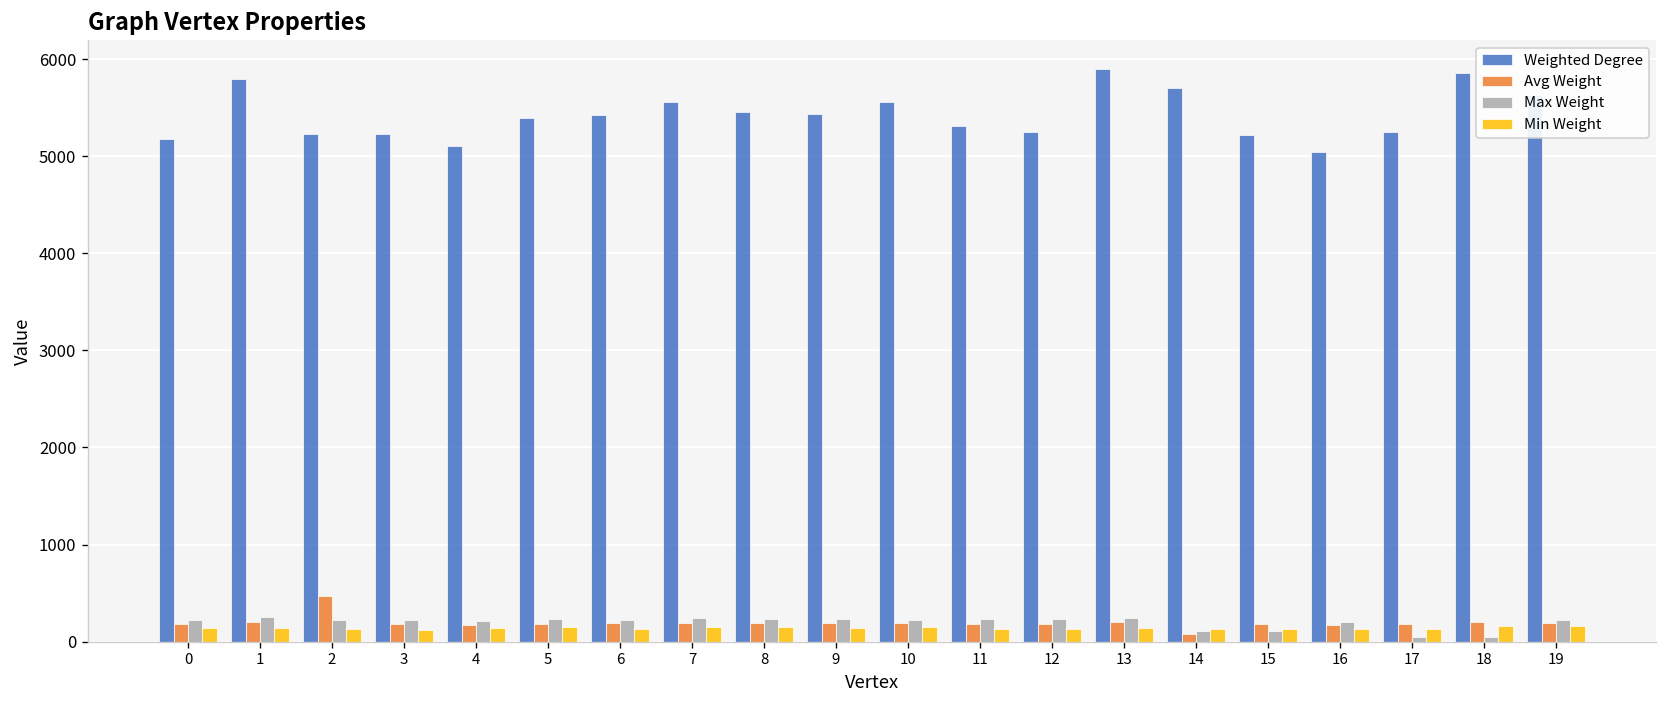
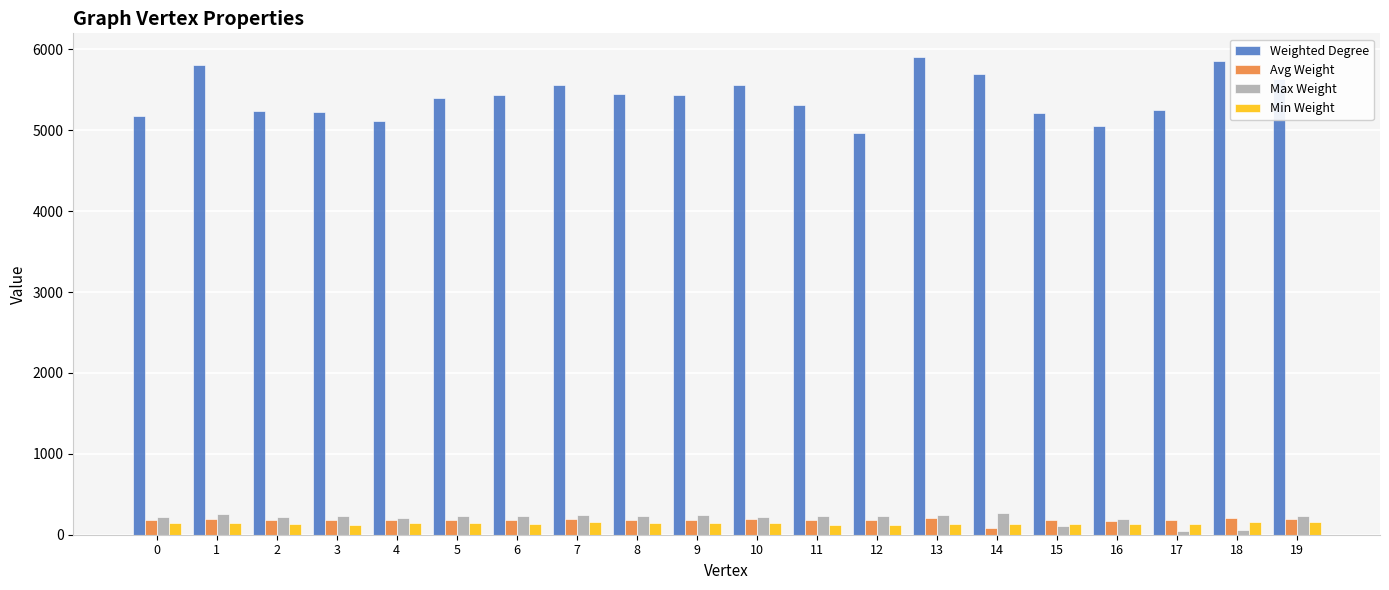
Avg Weight, 2: 500 -> 200
Weighted Degree, 12: 5300 -> 5000
Max Weight, 14: 100 -> 300
